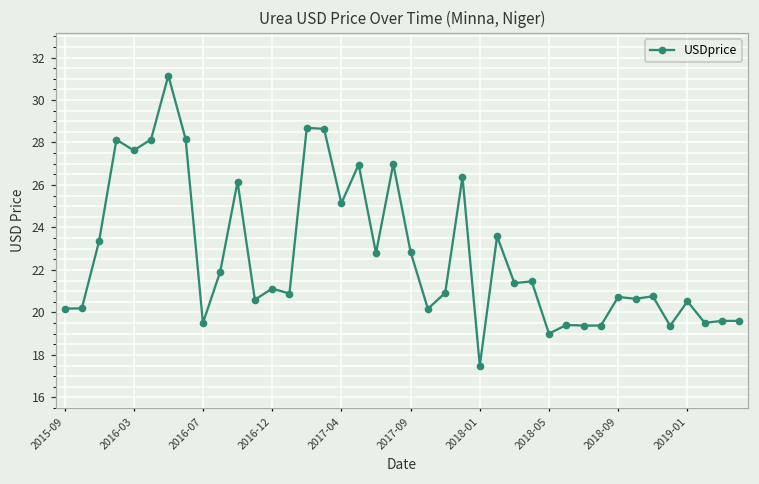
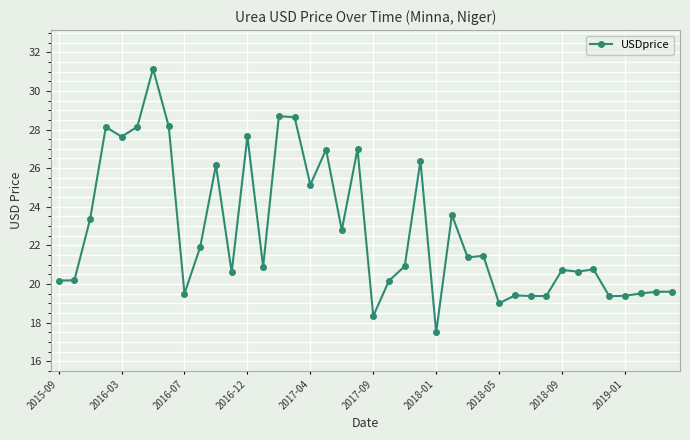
2016-12: 21.1 -> 27.7
2017-09: 22.9 -> 18.3
2019-01: 20.5 -> 19.4
